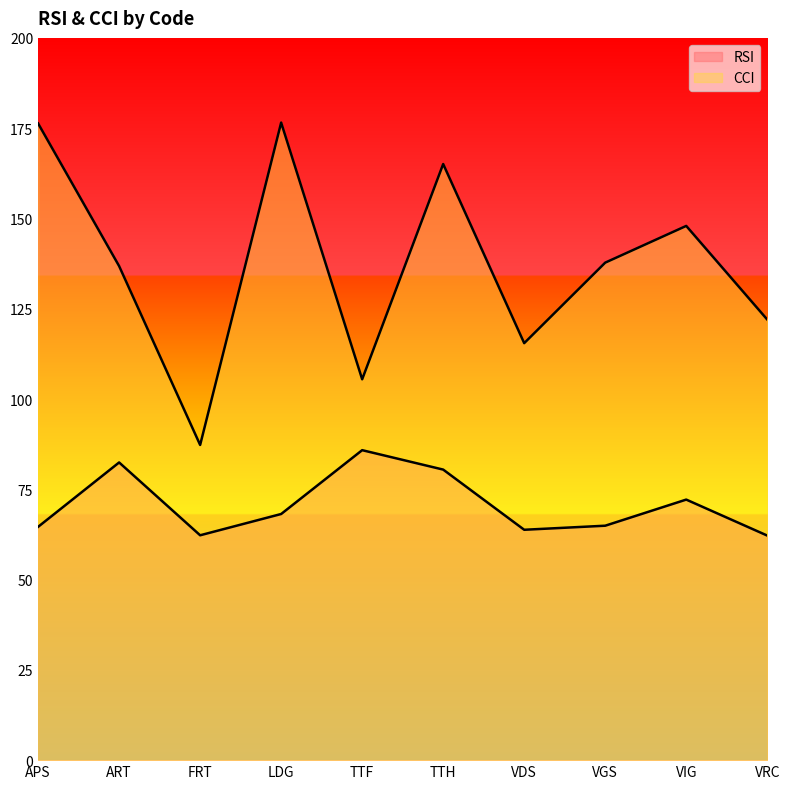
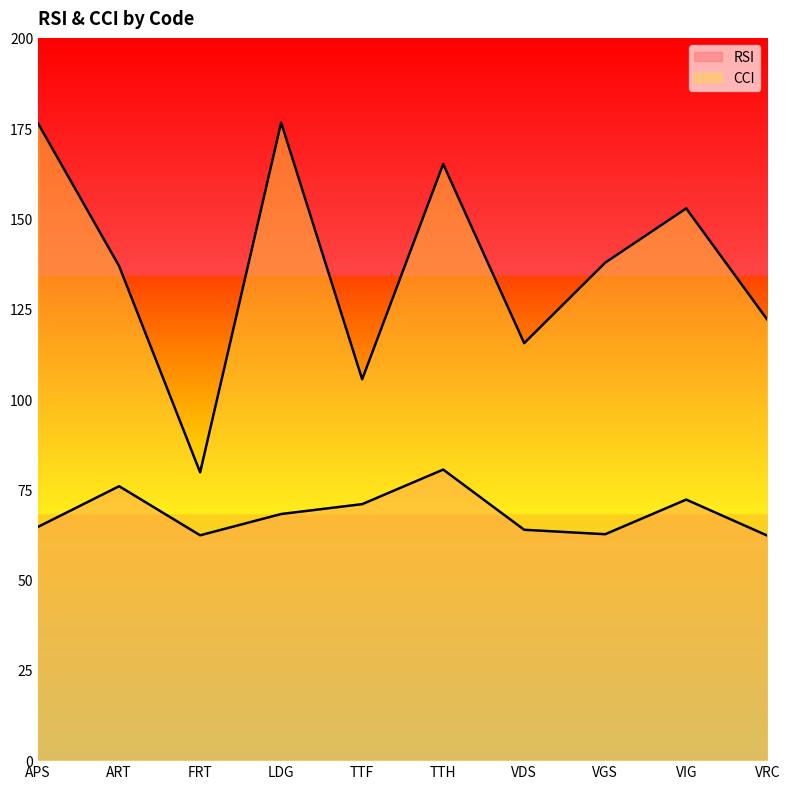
RSI, ART: 82 -> 76
CCI, FRT: 87 -> 80
RSI, TTF: 86 -> 71
RSI, VGS: 65 -> 63
CCI, VIG: 148 -> 153
